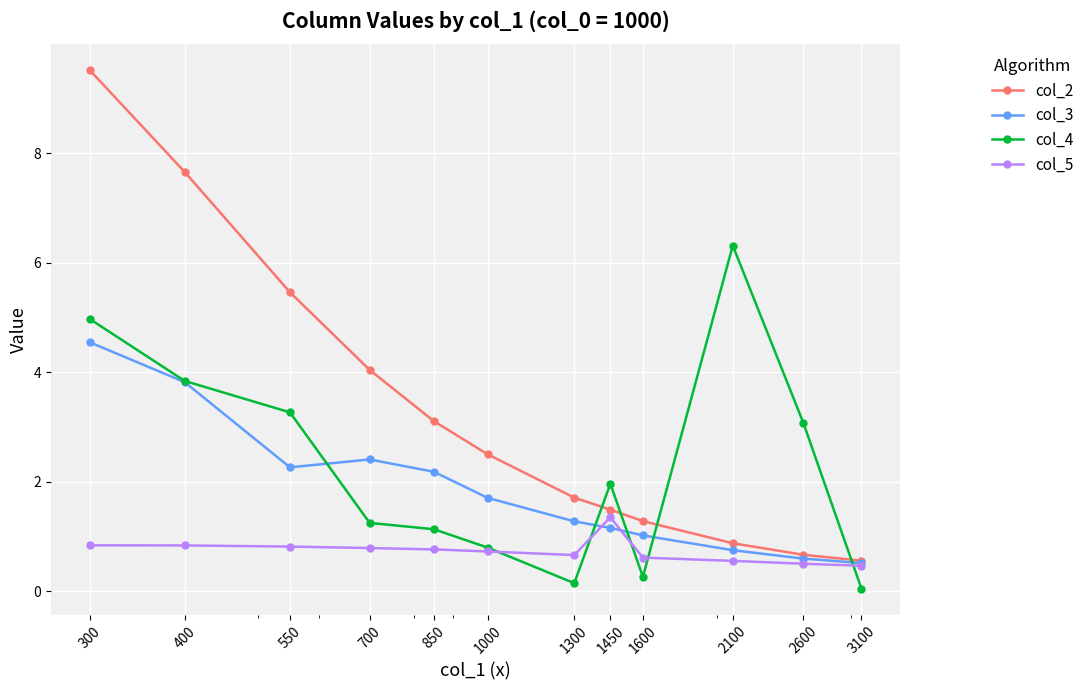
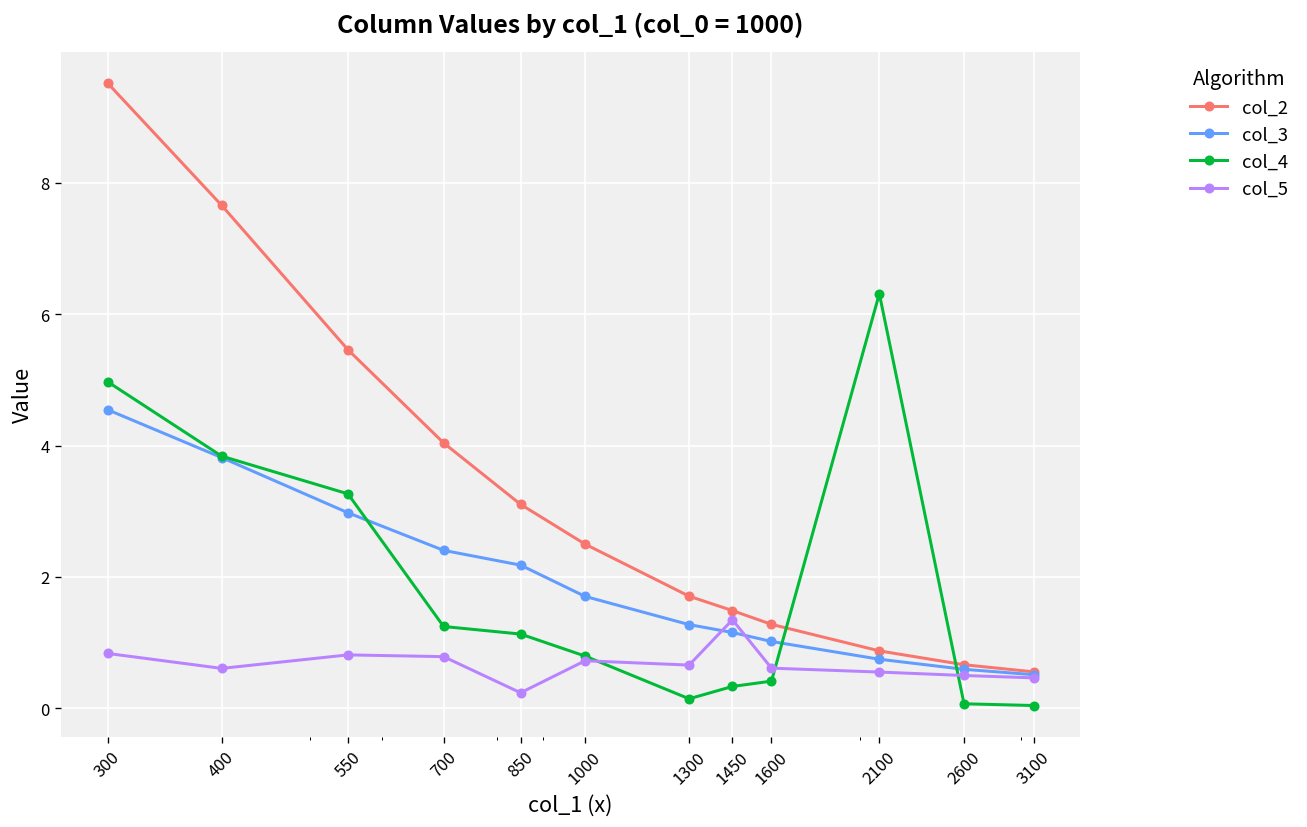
col_5, 400: 0.8 -> 0.6
col_3, 550: 2.3 -> 3.0
col_5, 850: 0.8 -> 0.2
col_4, 1450: 2.0 -> 0.3
col_4, 1600: 0.3 -> 0.4
col_4, 2600: 3.1 -> 0.1
